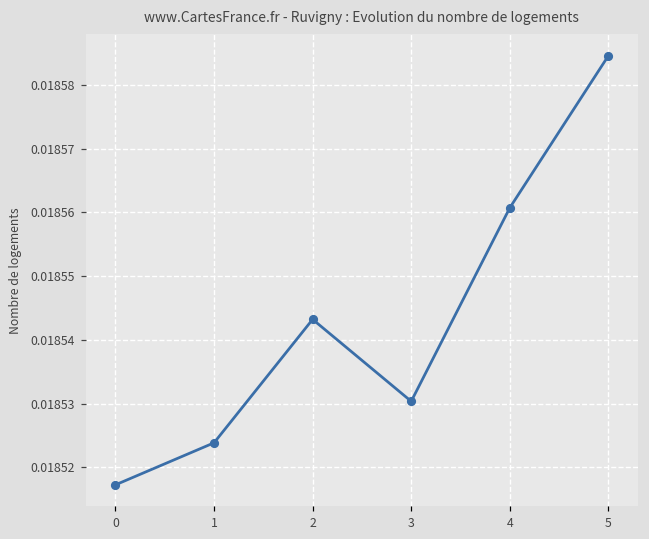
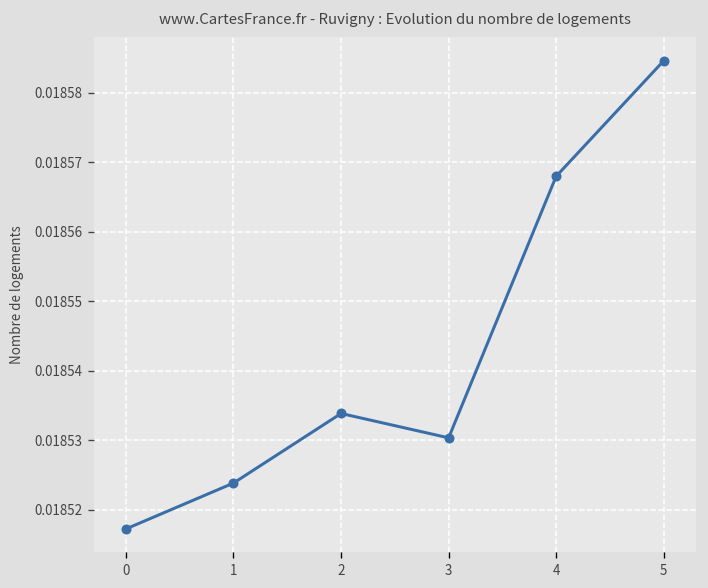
2: 0.018543 -> 0.018534
4: 0.018561 -> 0.018568
